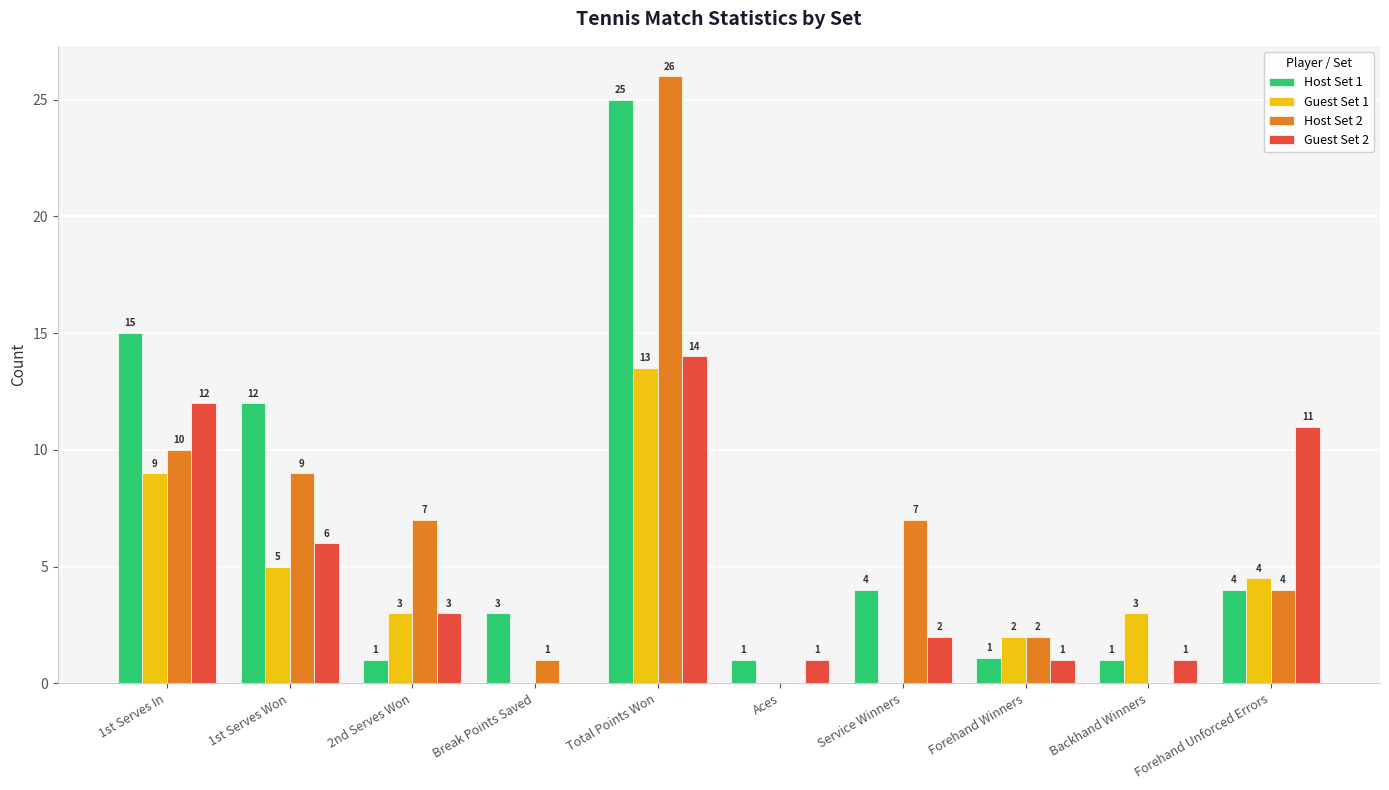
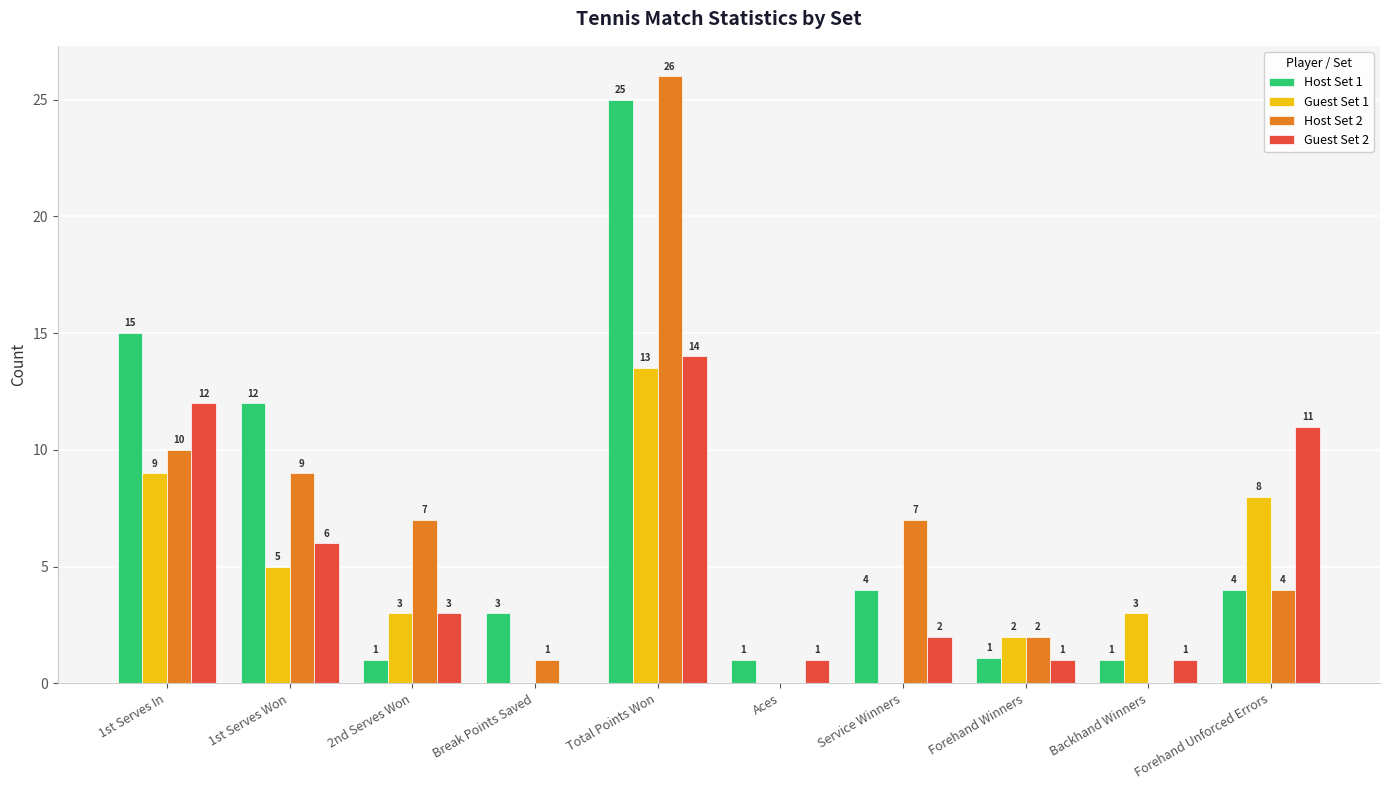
Guest Set 1, Forehand Unforced Errors: 4 -> 8
